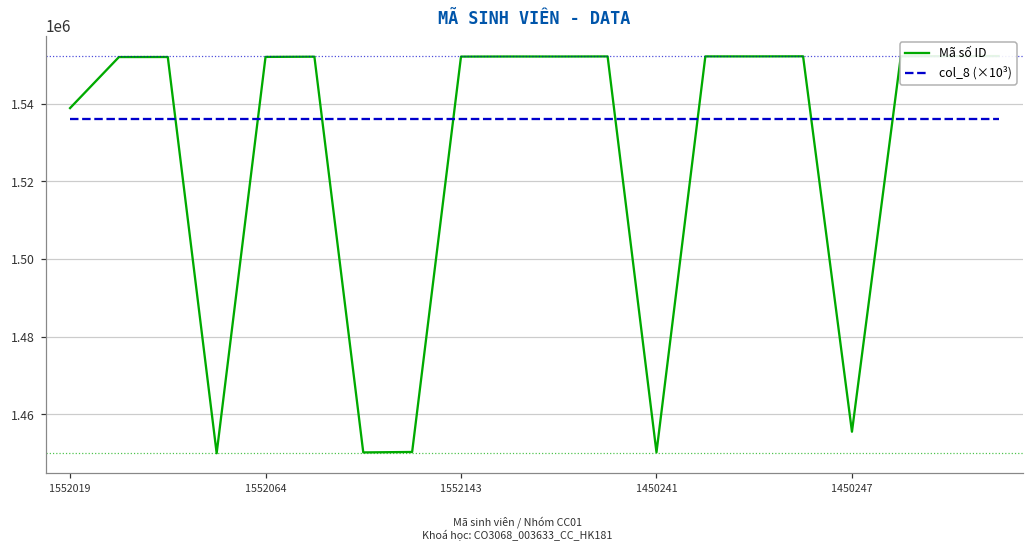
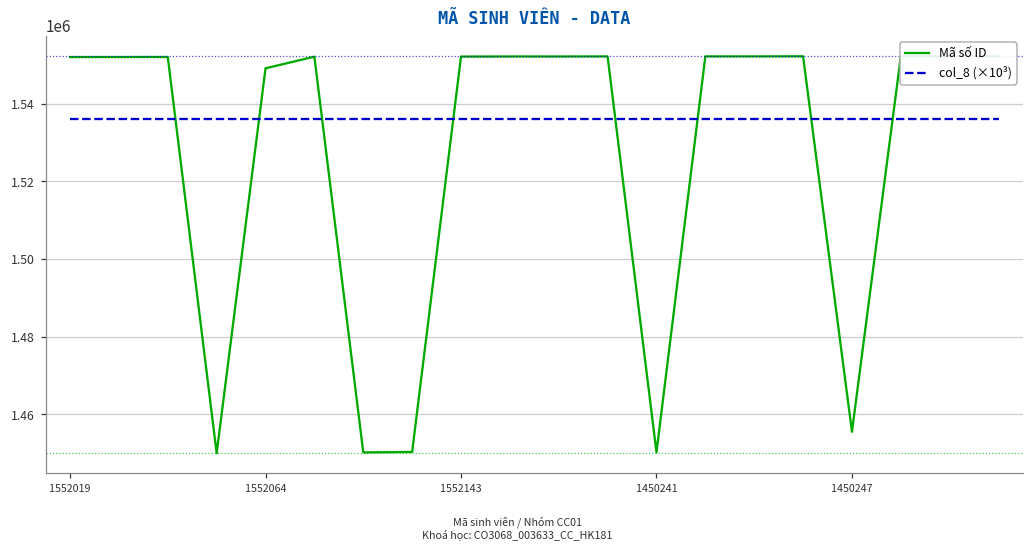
Mã số ID, 1552019: 1539000 -> 1552000
Mã số ID, 1552064: 1552000 -> 1549000
